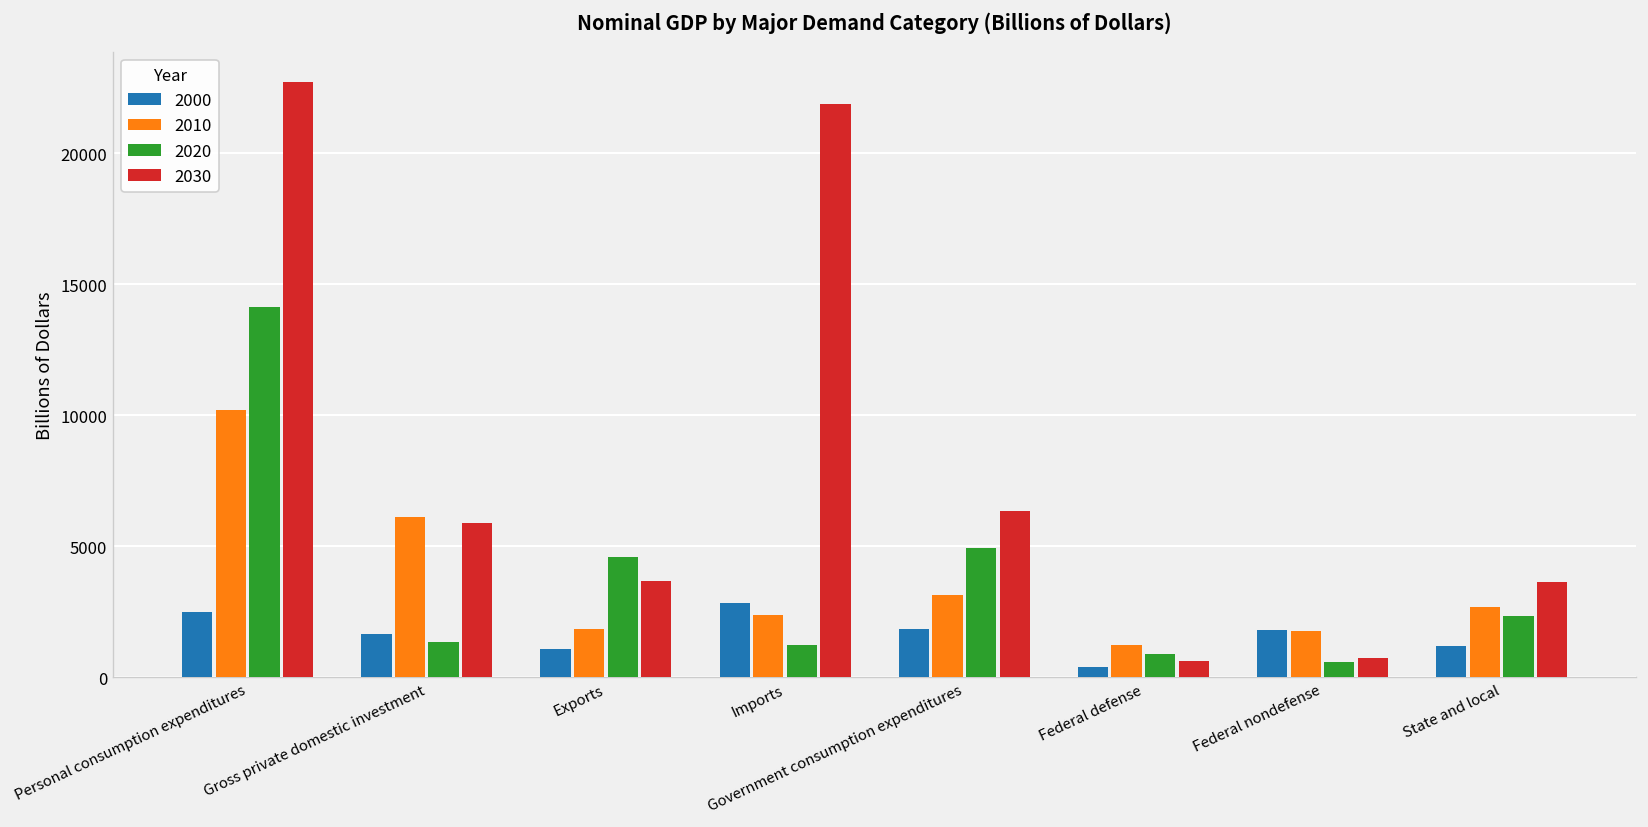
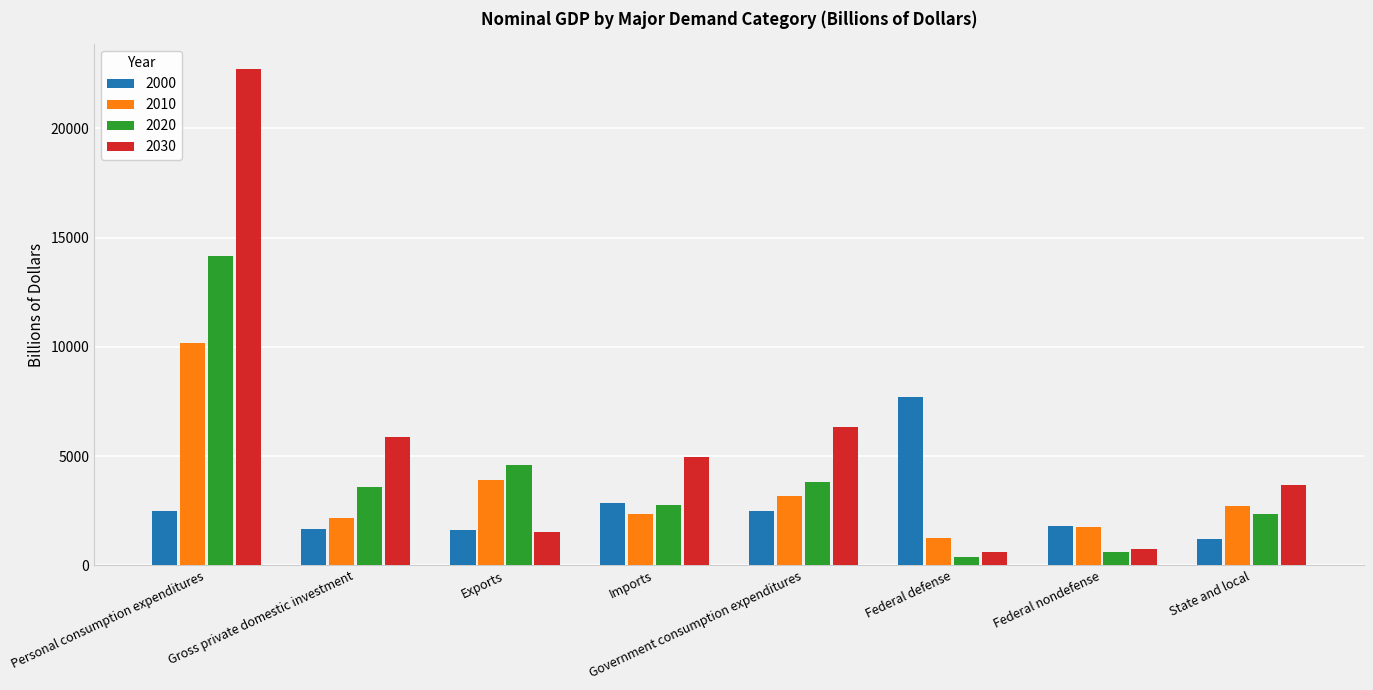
2010, Gross private domestic investment: 6100 -> 2200
2020, Gross private domestic investment: 1300 -> 3600
2000, Exports: 1100 -> 1600
2010, Exports: 1800 -> 3900
2030, Exports: 3700 -> 1500
2020, Imports: 1200 -> 2800
2030, Imports: 21900 -> 4900
2000, Government consumption expenditures: 1800 -> 2500
2020, Government consumption expenditures: 4900 -> 3800
2000, Federal defense: 400 -> 7700
2020, Federal defense: 900 -> 400
